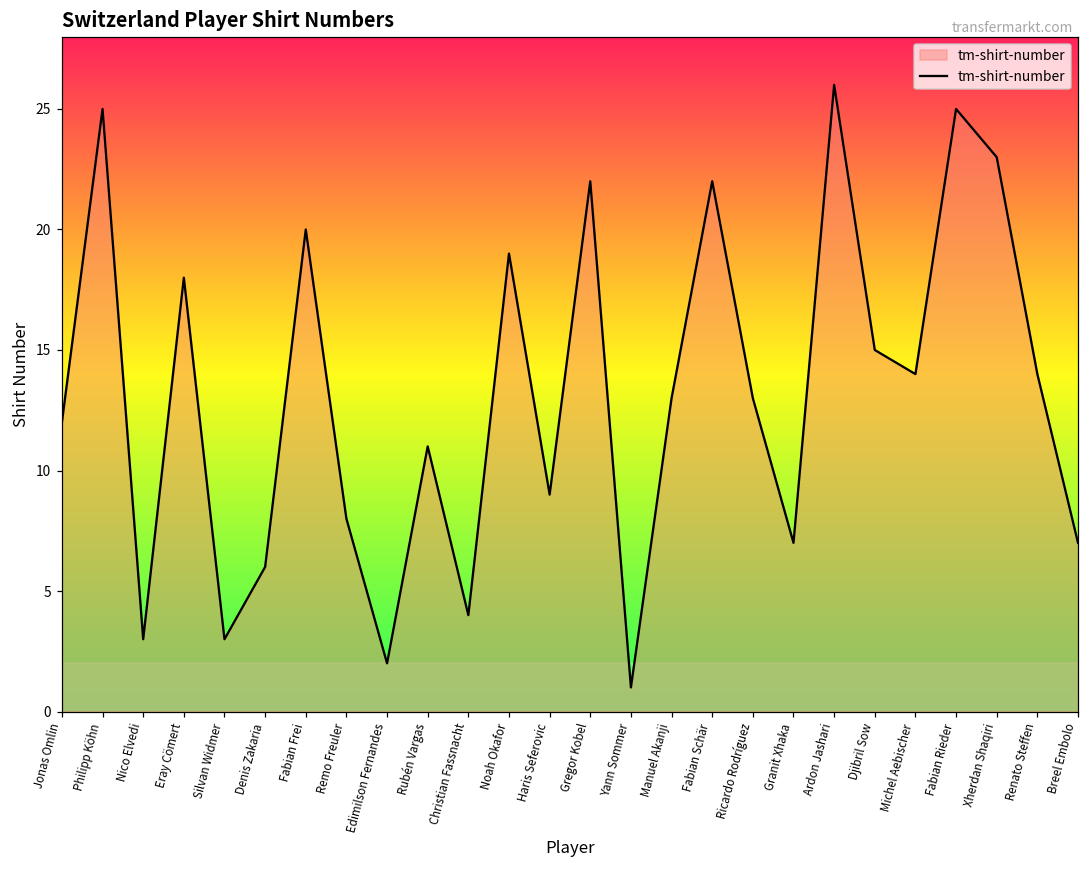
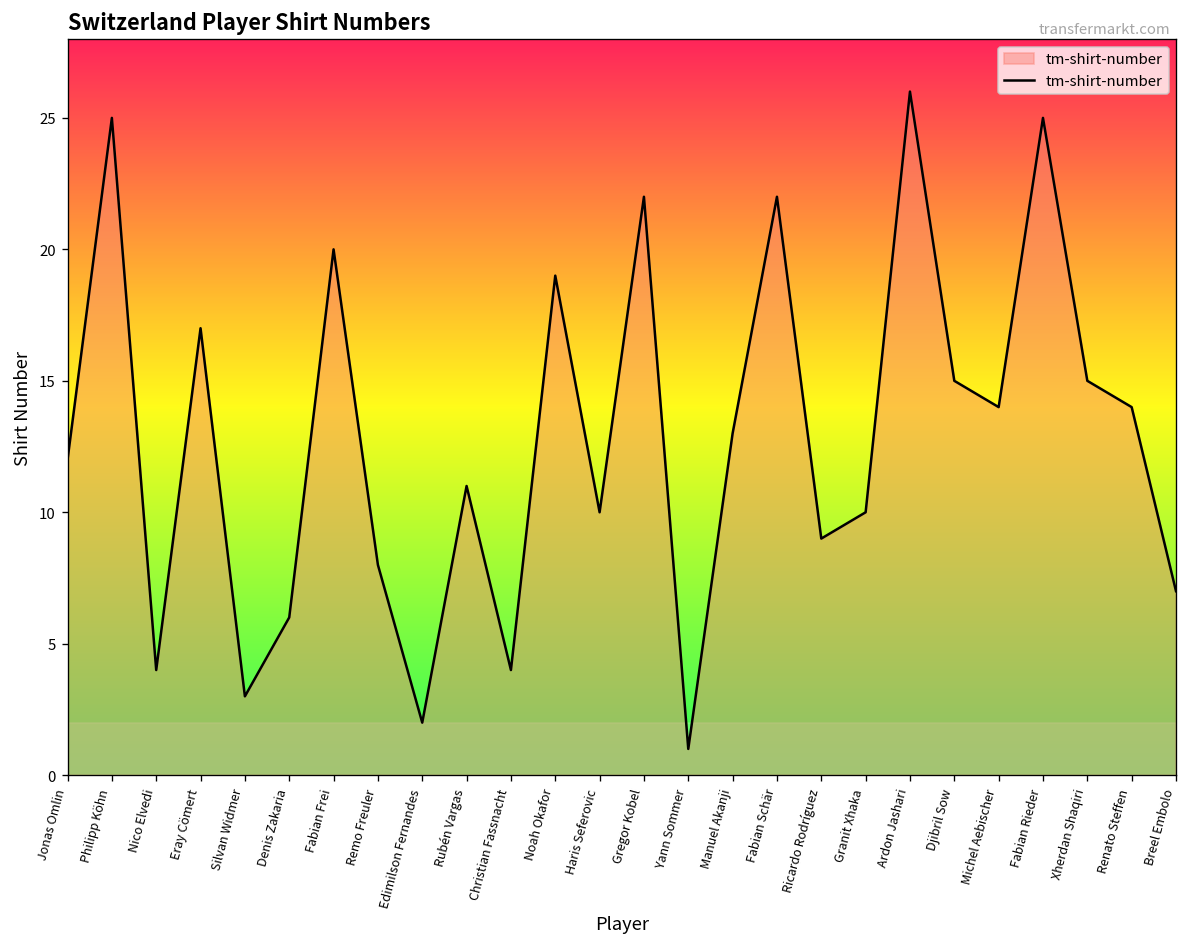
Nico Elvedi: 3 -> 4
Eray Cömert: 18 -> 17
Haris Seferovic: 9 -> 10
Ricardo Rodríguez: 13 -> 9
Granit Xhaka: 7 -> 10
Xherdan Shaqiri: 23 -> 15
